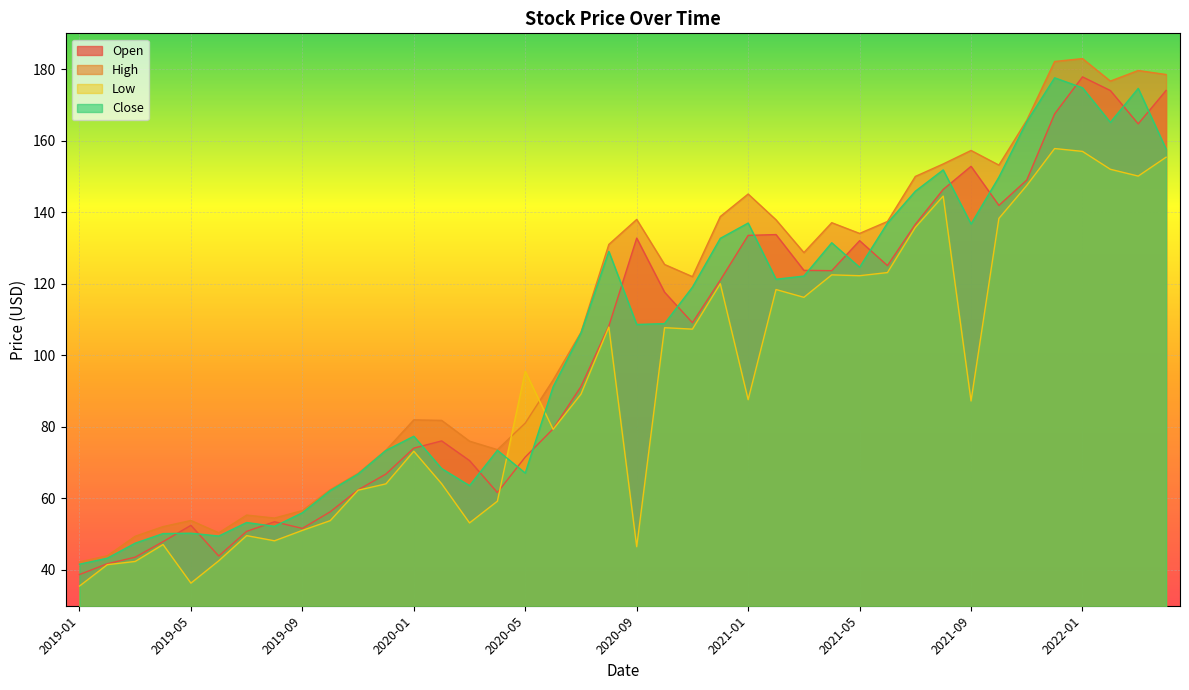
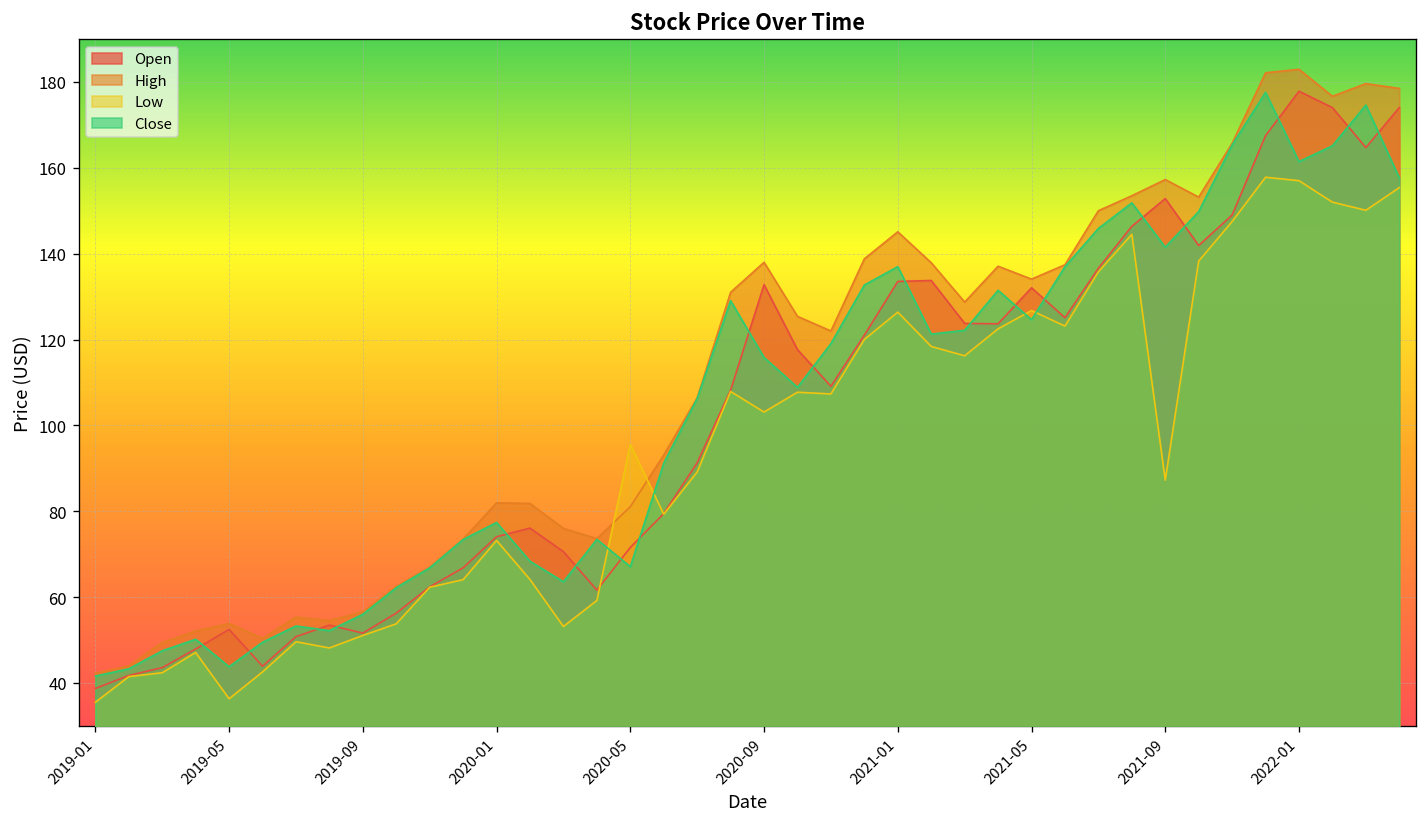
Close, 2019-05: 50 -> 44
Low, 2020-09: 47 -> 103
Close, 2020-09: 109 -> 116
Low, 2021-01: 88 -> 126
Low, 2021-05: 122 -> 127
Close, 2021-09: 137 -> 142
Close, 2022-01: 175 -> 161
